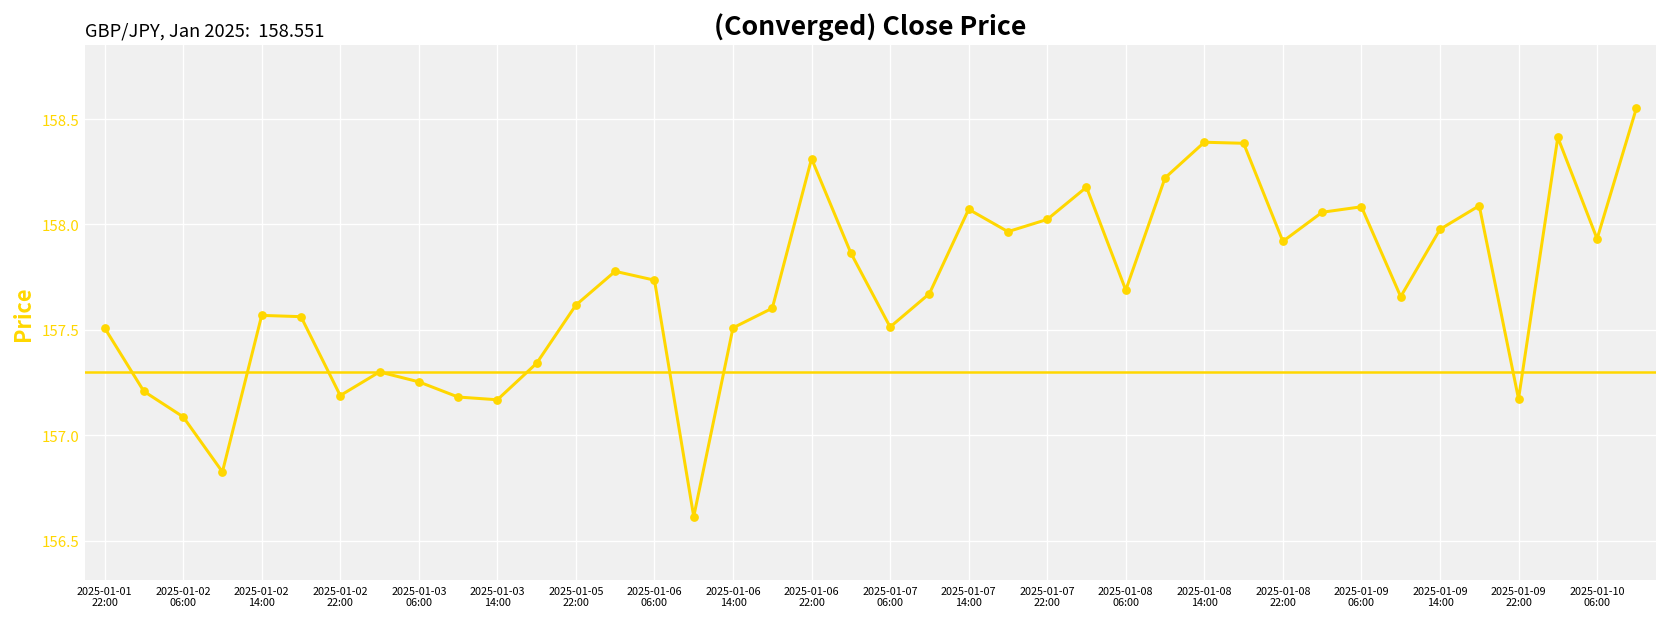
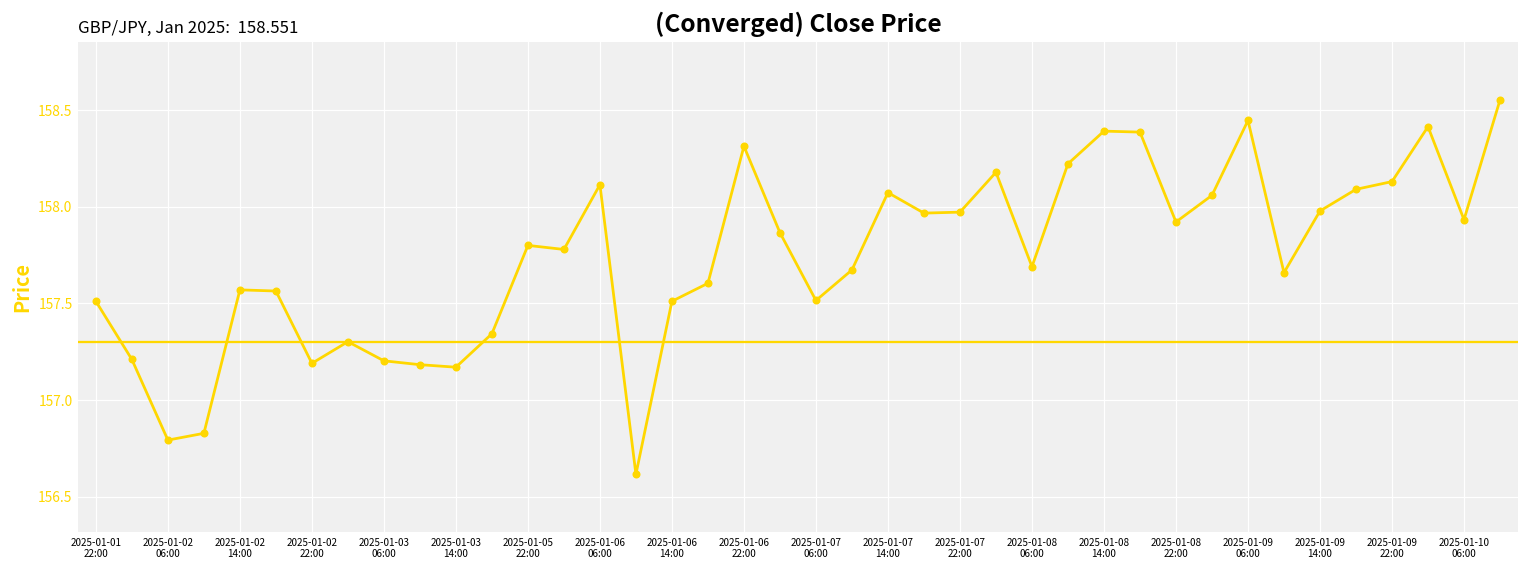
2025-01-02 06:00: 157.09 -> 156.79
2025-01-03 06:00: 157.25 -> 157.20
2025-01-05 22:00: 157.62 -> 157.80
2025-01-06 06:00: 157.74 -> 158.11
2025-01-07 22:00: 158.02 -> 157.97
2025-01-09 06:00: 158.08 -> 158.45
2025-01-09 22:00: 157.17 -> 158.13
